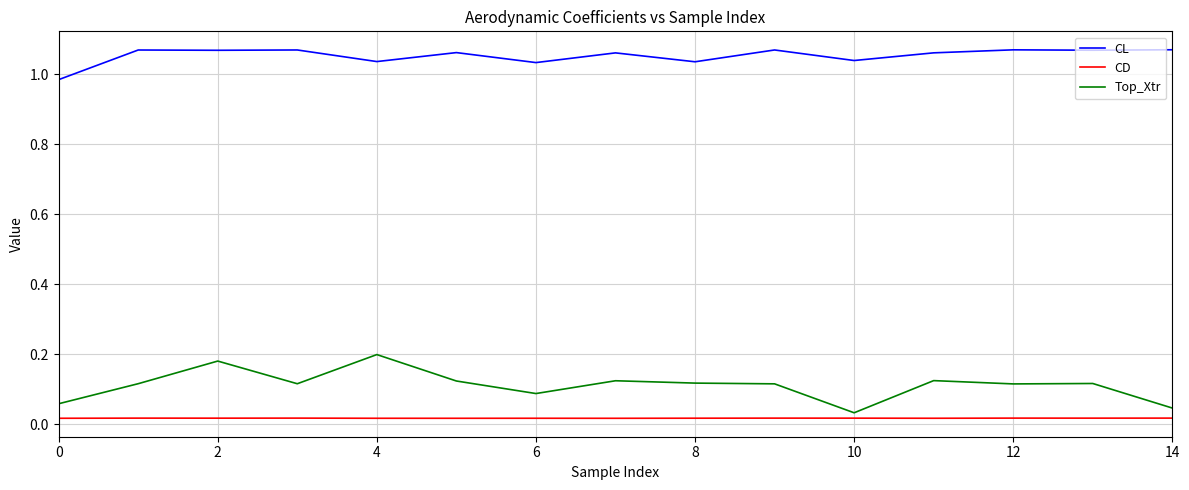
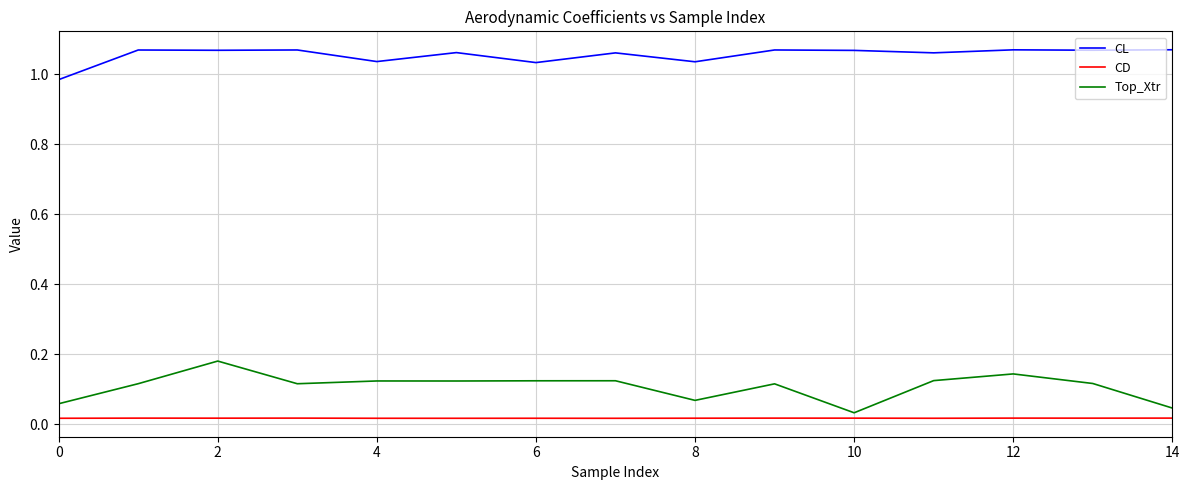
Top_Xtr, 4: 0.20 -> 0.12
Top_Xtr, 6: 0.09 -> 0.12
Top_Xtr, 8: 0.12 -> 0.07
CL, 10: 1.04 -> 1.07
Top_Xtr, 12: 0.12 -> 0.14
